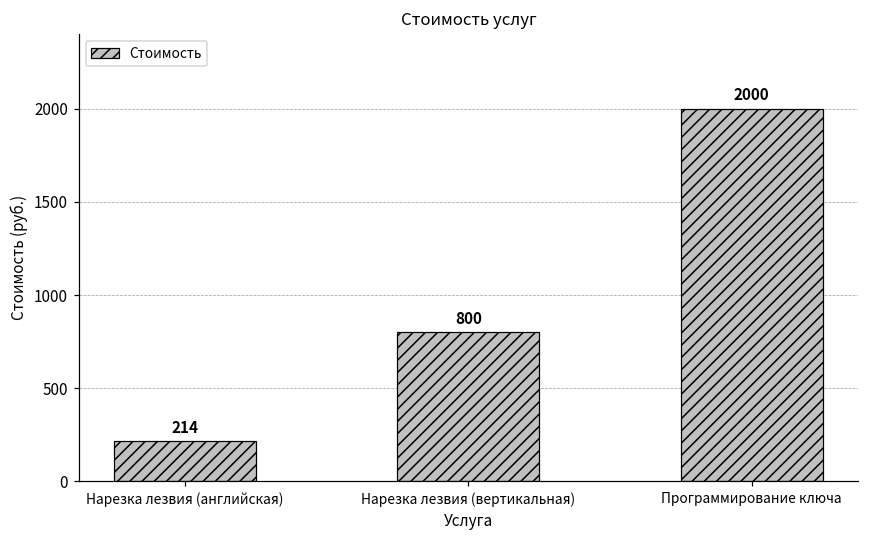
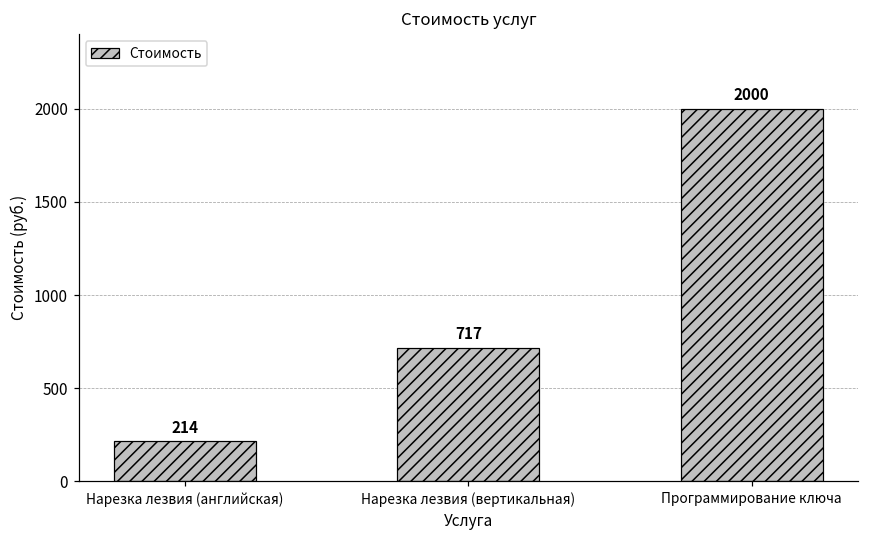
Нарезка лезвия (вертикальная): 800 -> 717
